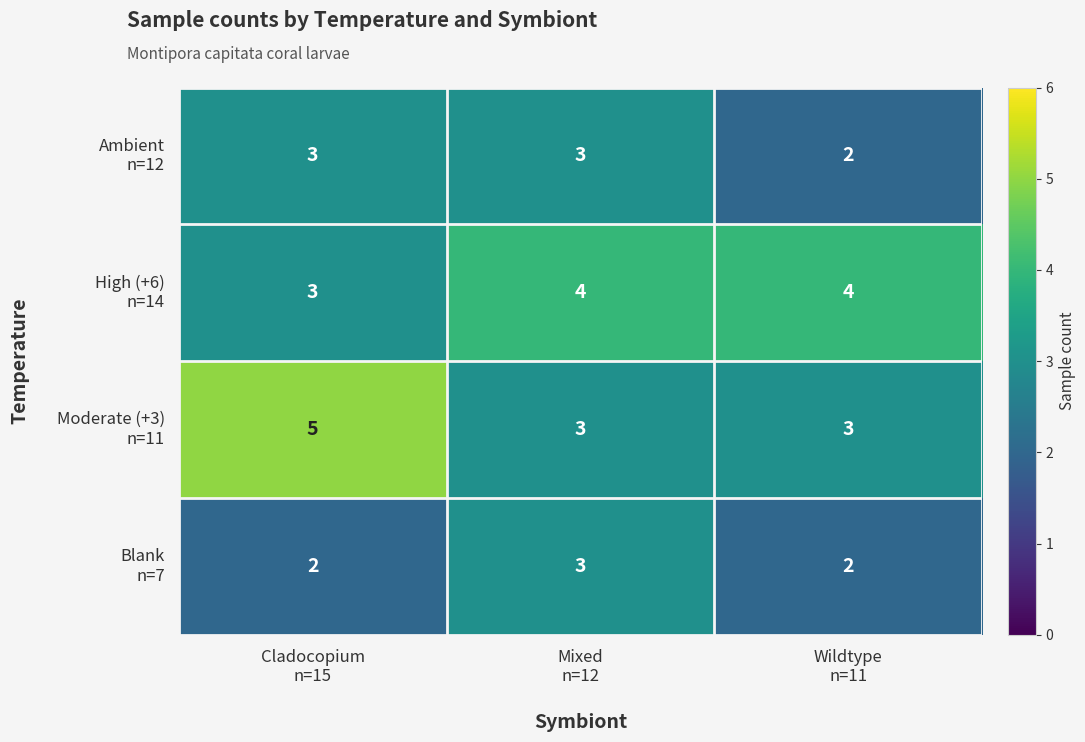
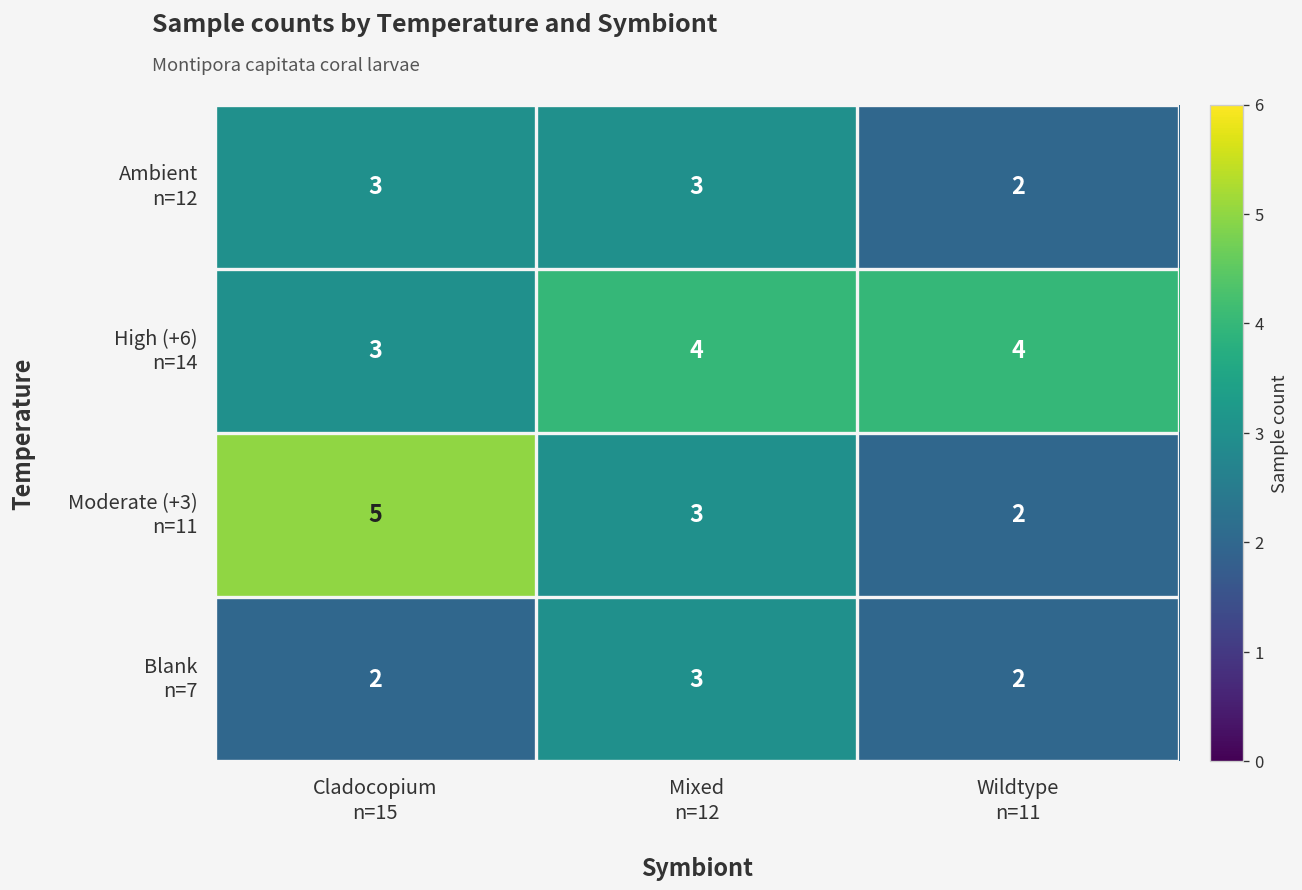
Moderate (+3) n=11, Wildtype n=11: 3 -> 2
